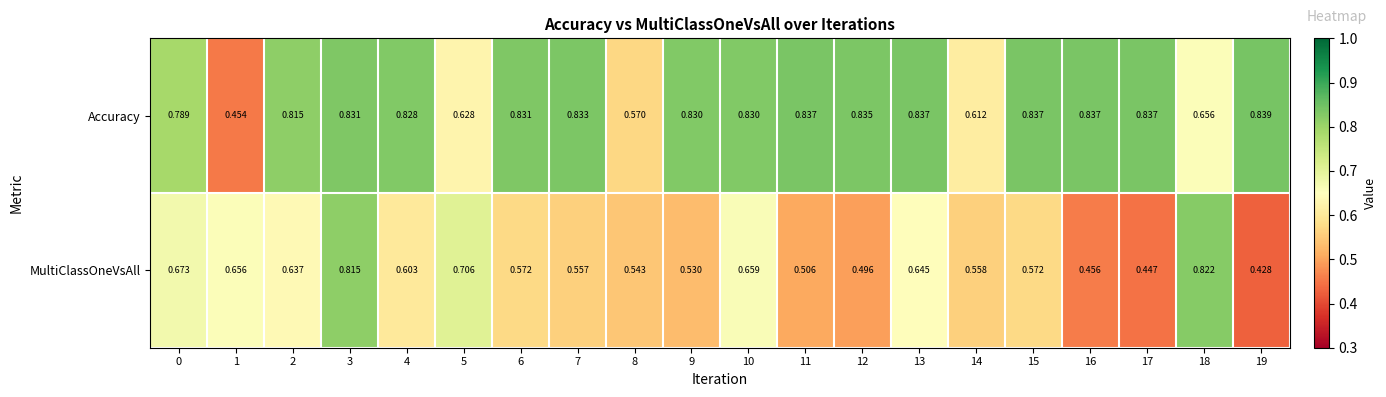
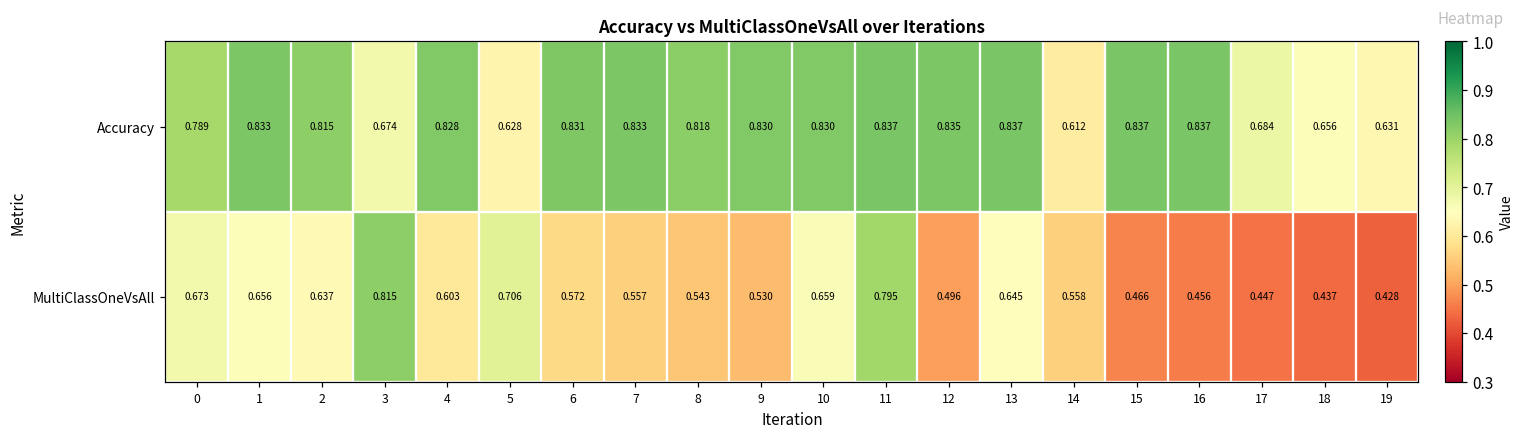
Accuracy, 1: 0.454 -> 0.833
Accuracy, 3: 0.831 -> 0.674
Accuracy, 8: 0.570 -> 0.818
Accuracy, 17: 0.837 -> 0.684
Accuracy, 19: 0.839 -> 0.631
MultiClassOneVsAll, 11: 0.506 -> 0.795
MultiClassOneVsAll, 15: 0.572 -> 0.466
MultiClassOneVsAll, 18: 0.822 -> 0.437
